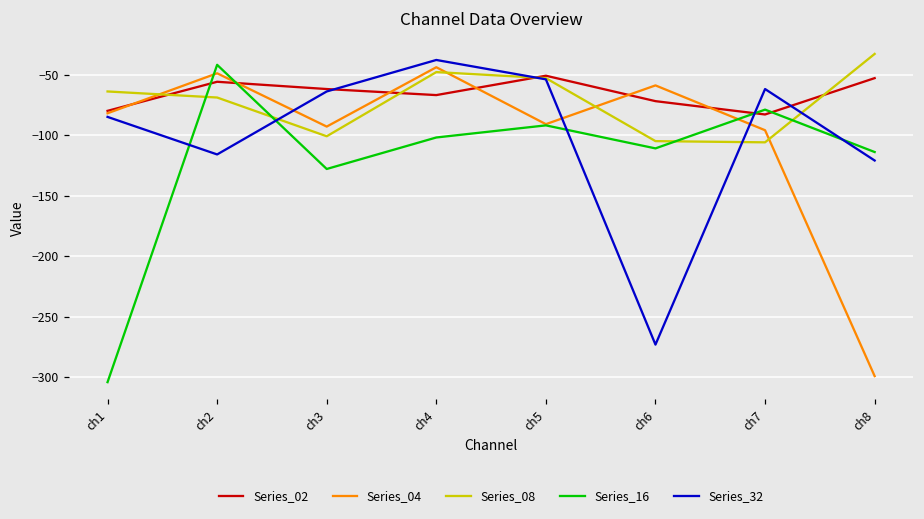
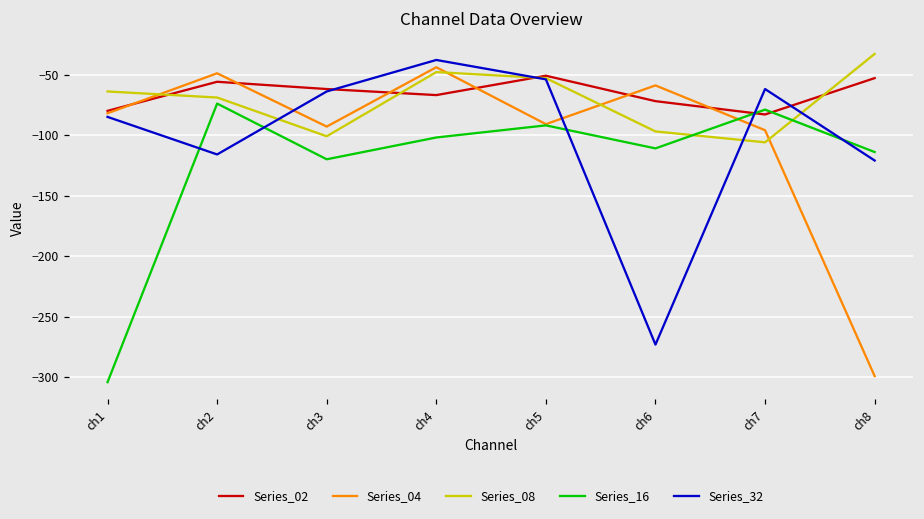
Series_16, ch2: -42 -> -74
Series_16, ch3: -128 -> -120
Series_08, ch6: -105 -> -97
